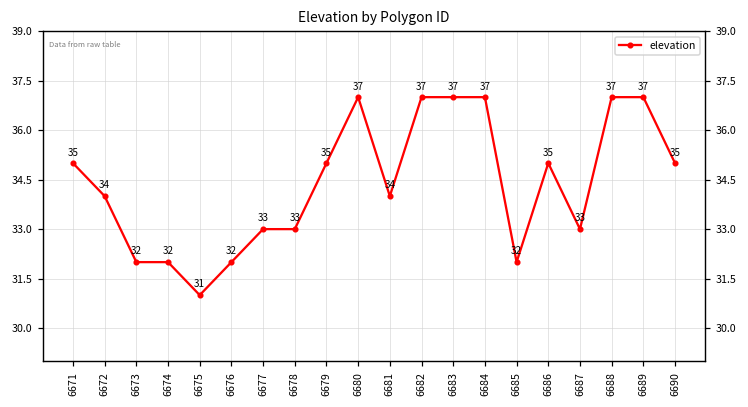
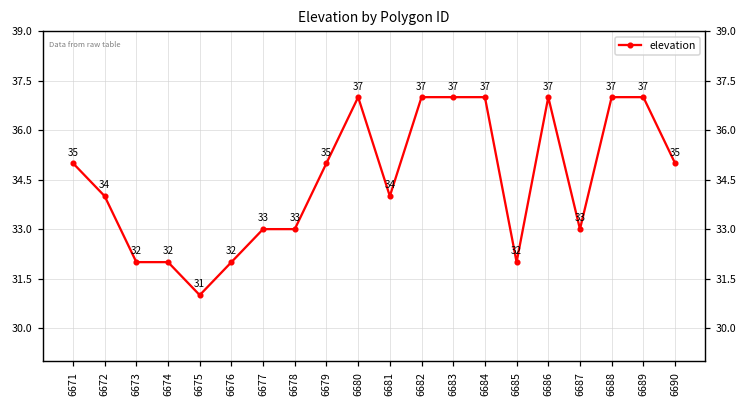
6686: 35 -> 37
